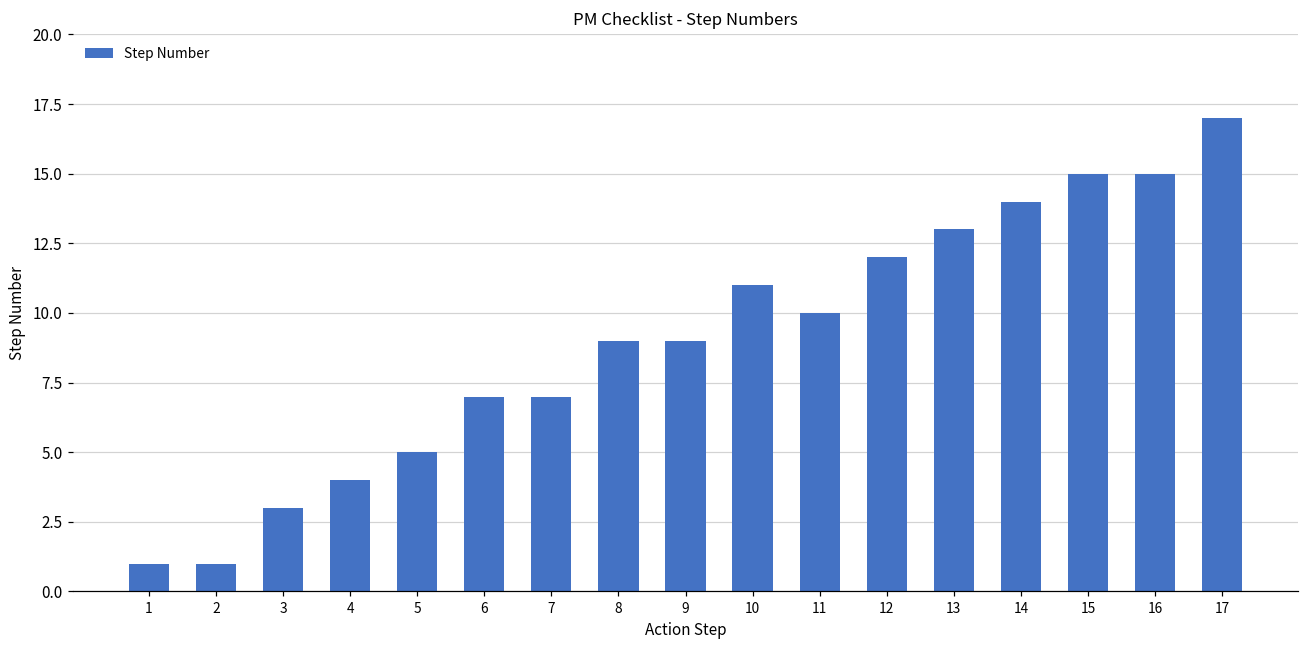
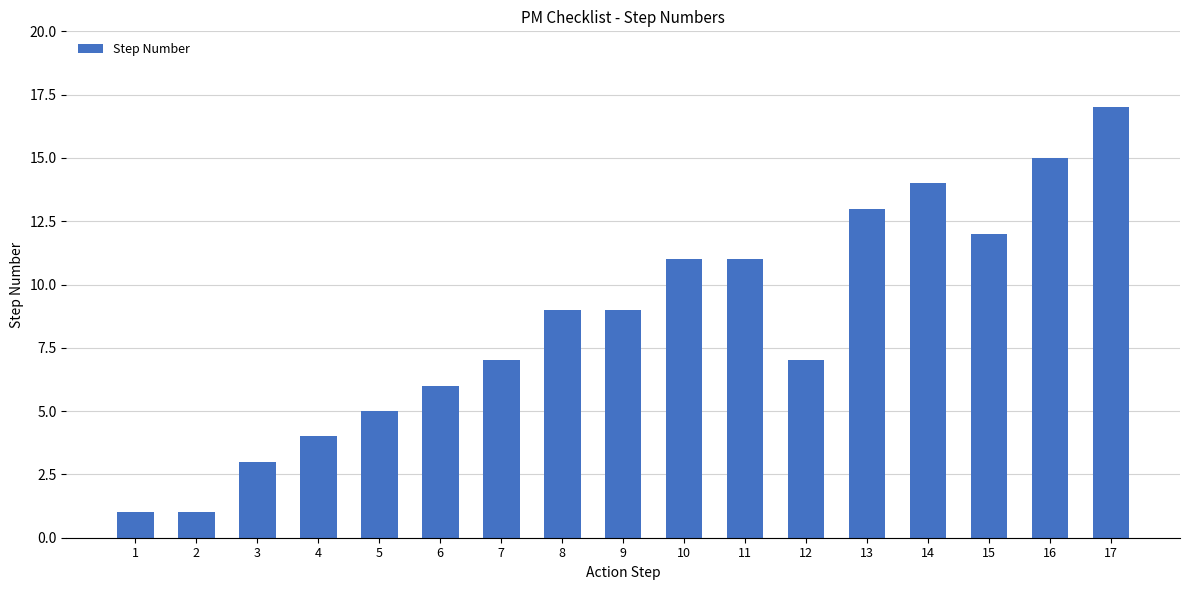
6: 7 -> 6
11: 10 -> 11
12: 12 -> 7
15: 15 -> 12
